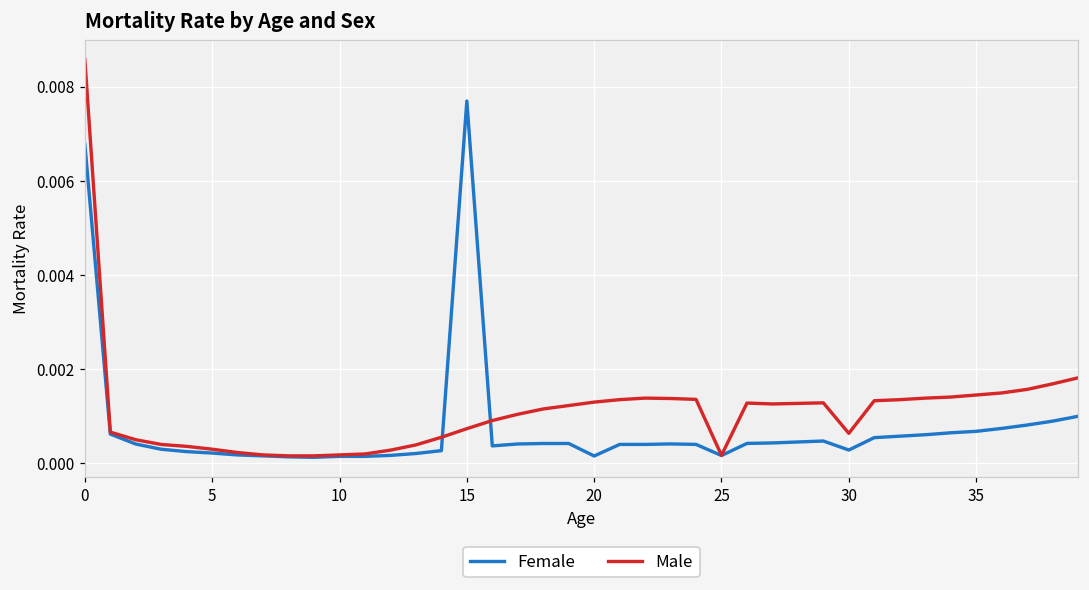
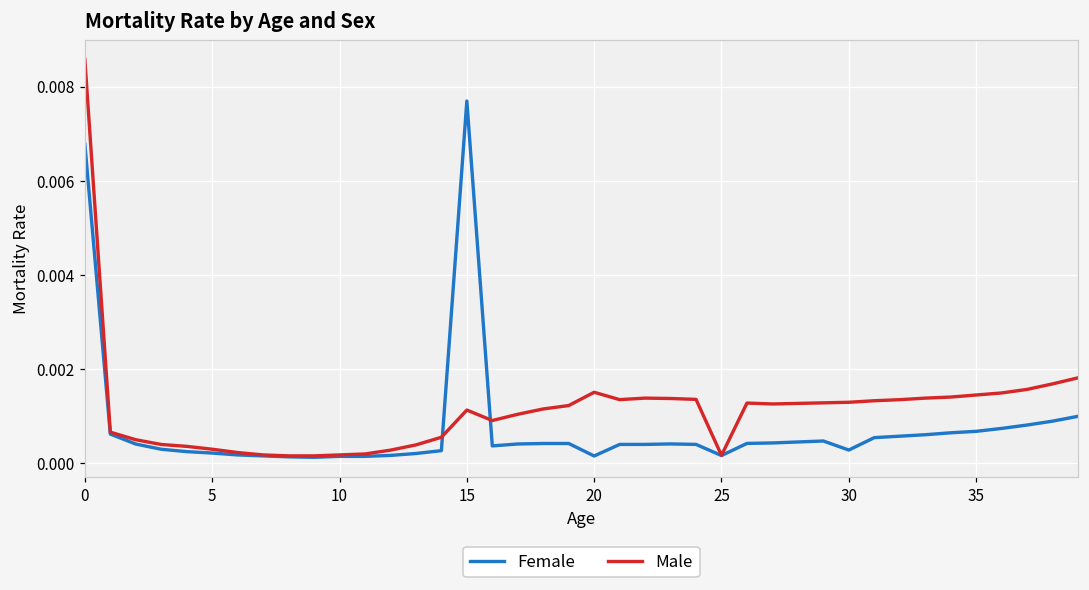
Male, 15: 0.0007 -> 0.0011
Male, 20: 0.0013 -> 0.0015
Male, 30: 0.0006 -> 0.0013
